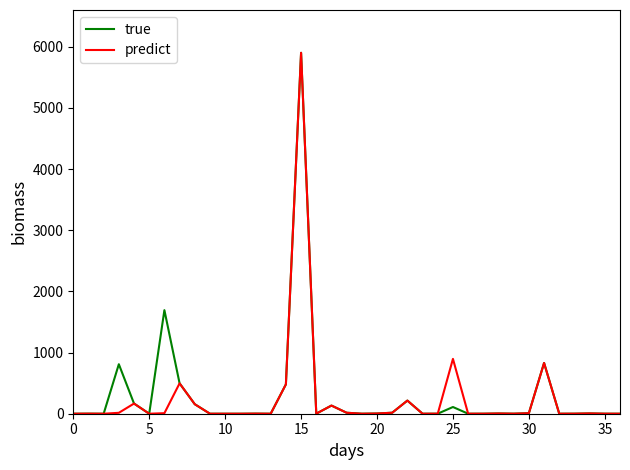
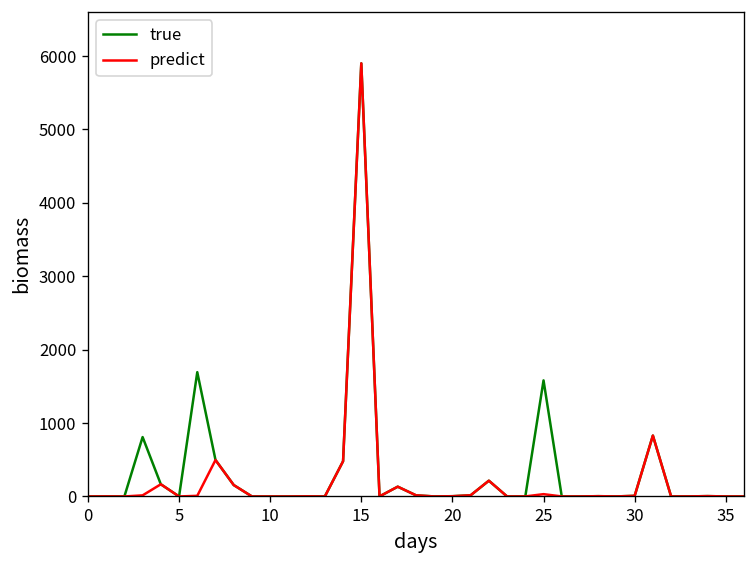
true, 25: 100 -> 1600
predict, 25: 900 -> 0
